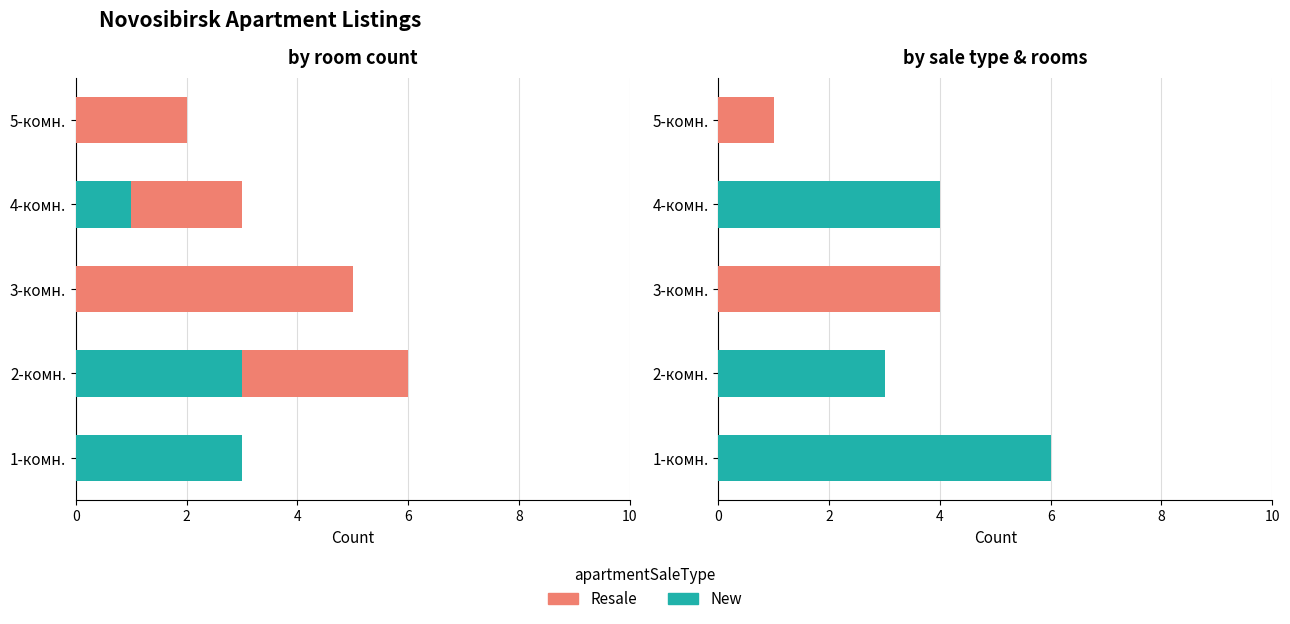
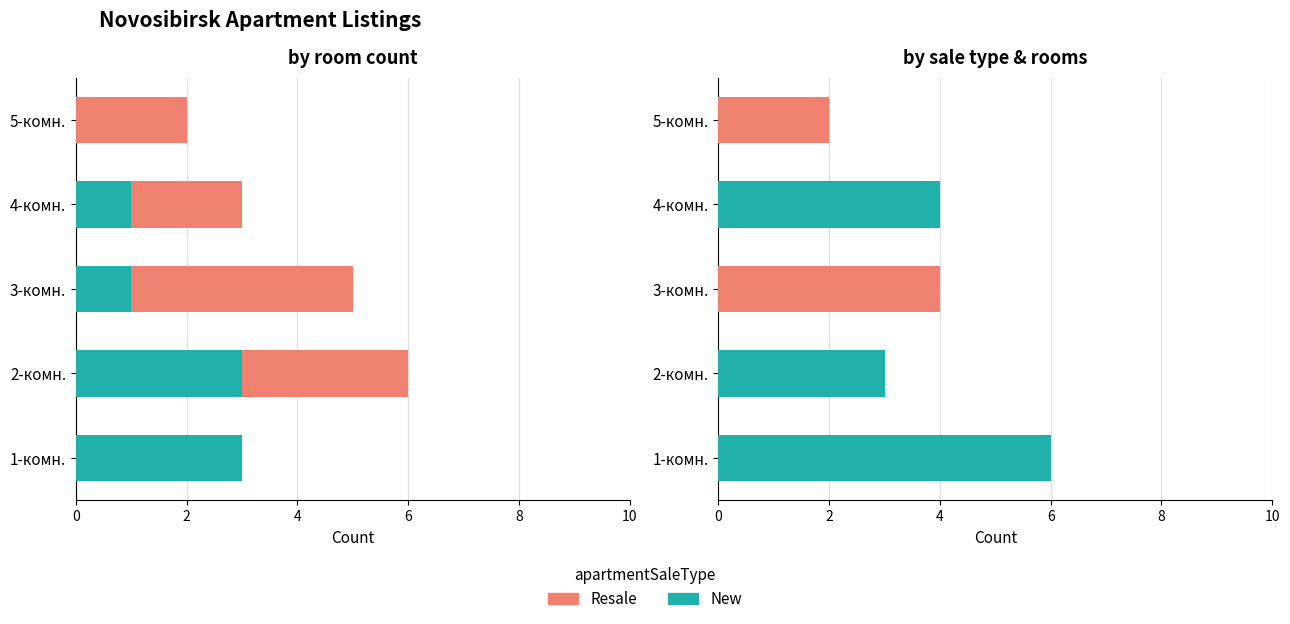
by room count, New, 3-комн.: 0 -> 1
by sale type & rooms, Resale, 5-комн.: 1 -> 2
